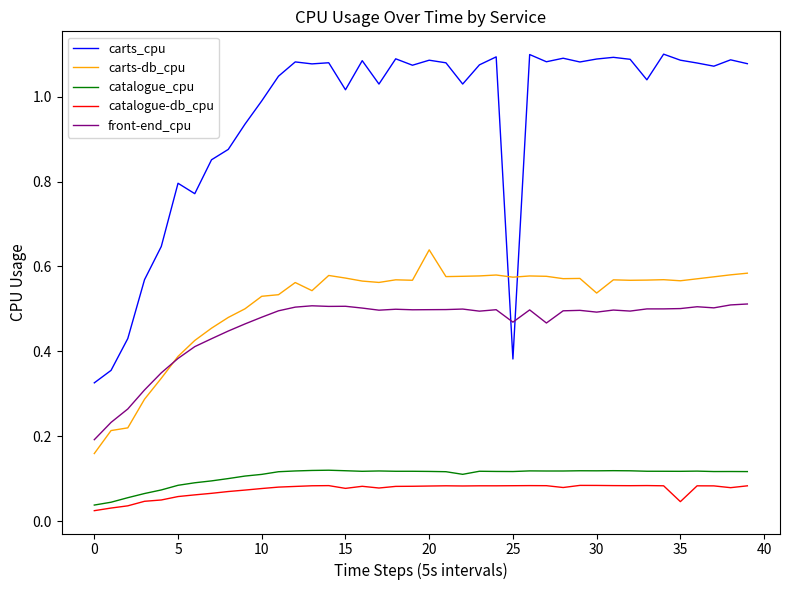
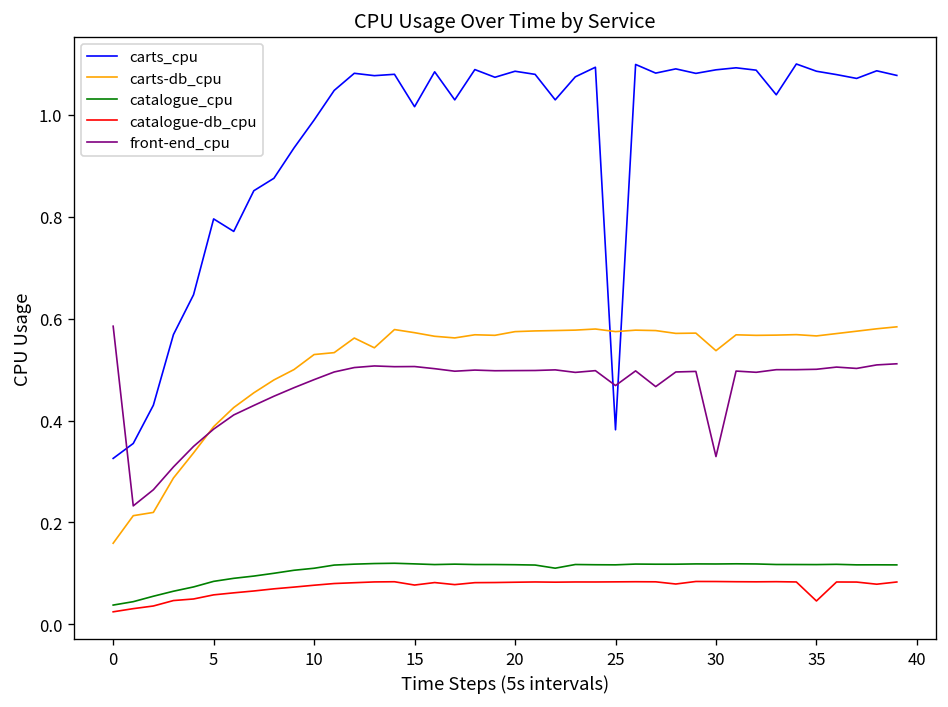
front-end_cpu, 0: 0.19 -> 0.59
carts-db_cpu, 20: 0.64 -> 0.57
front-end_cpu, 30: 0.49 -> 0.33
